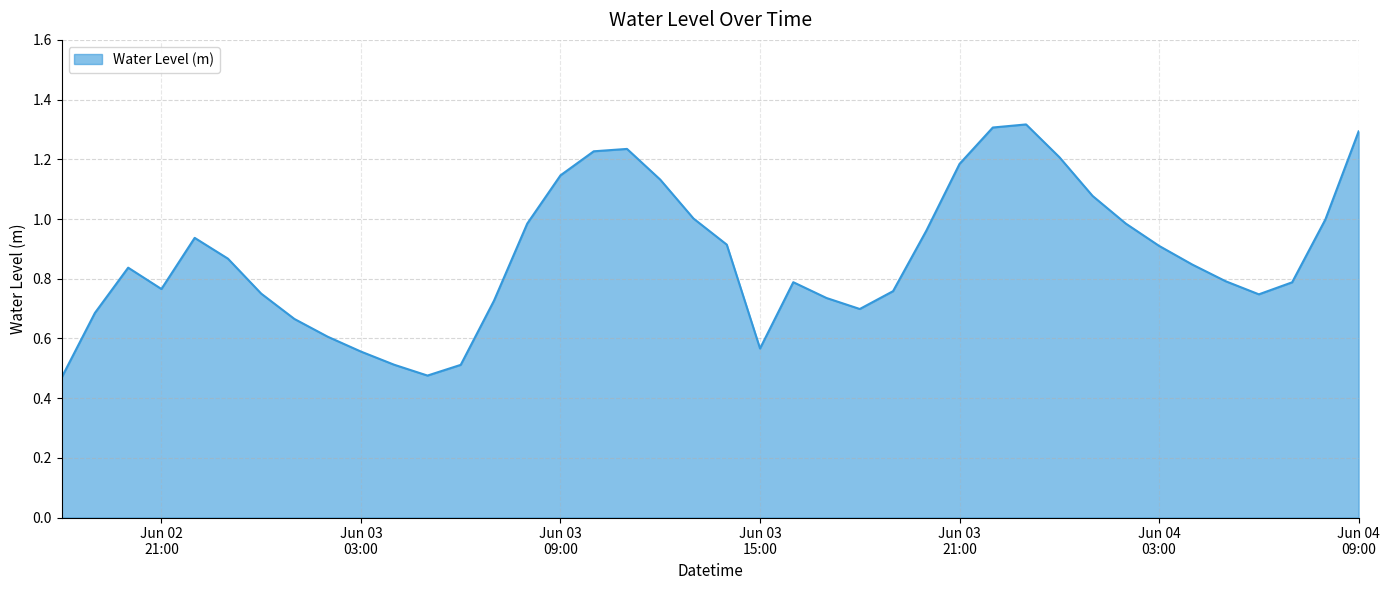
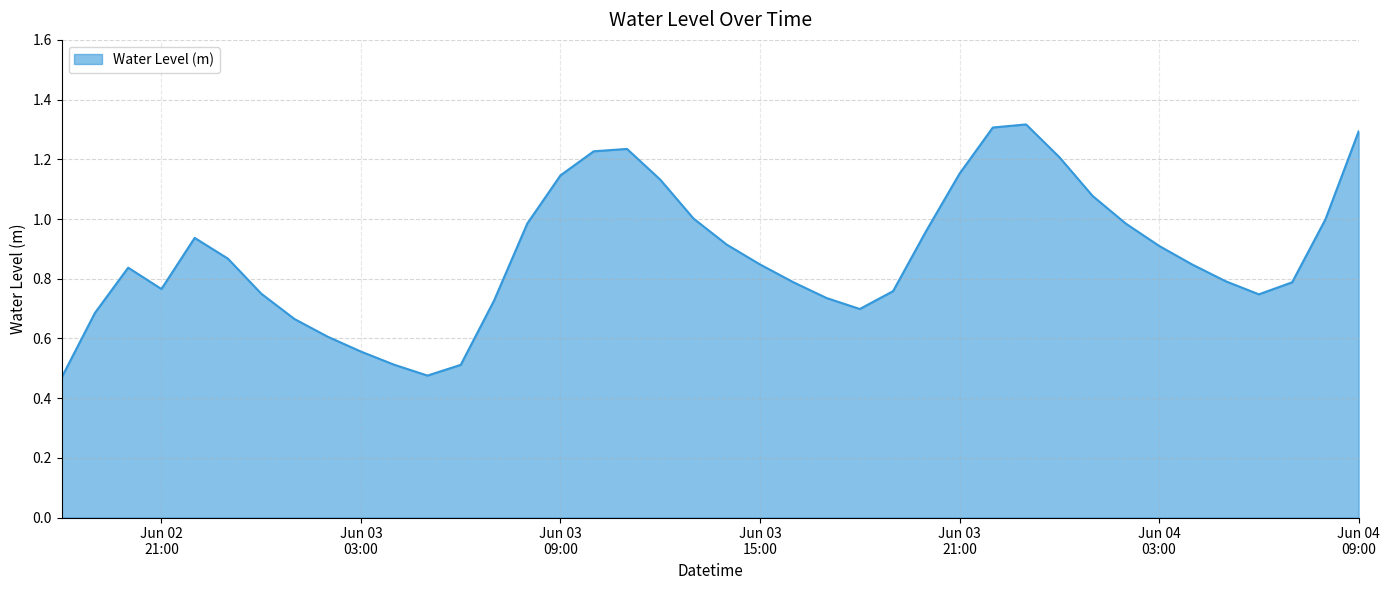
Jun 03 15:00: 0.57 -> 0.85
Jun 03 21:00: 1.18 -> 1.15
